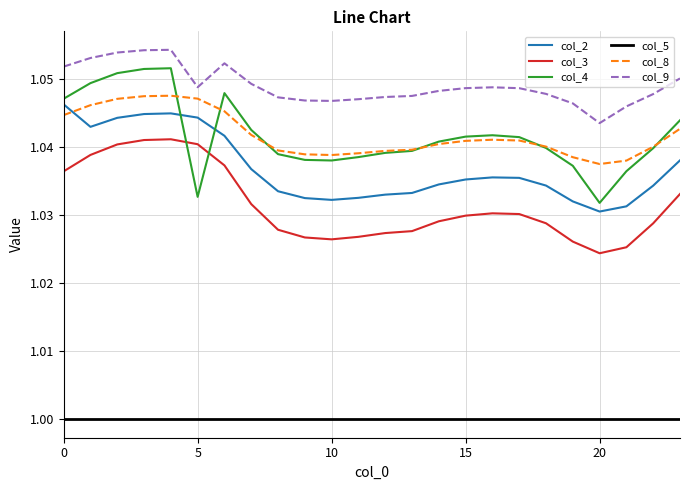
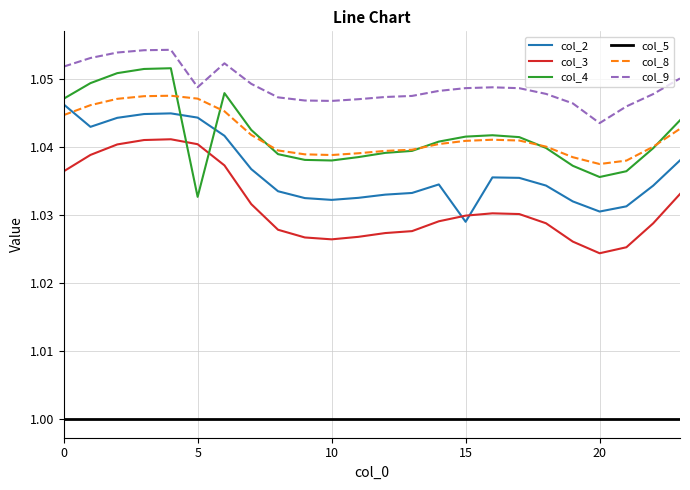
col_2, 15: 1.035 -> 1.029
col_4, 20: 1.032 -> 1.036
